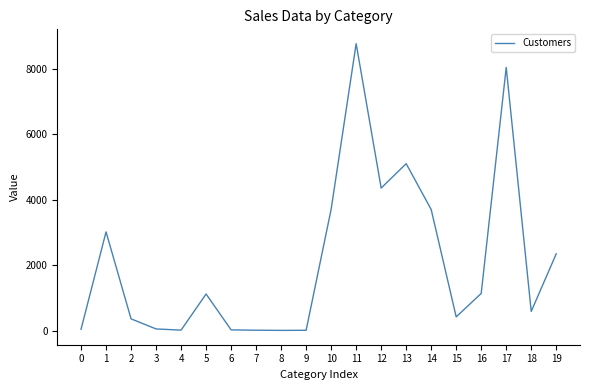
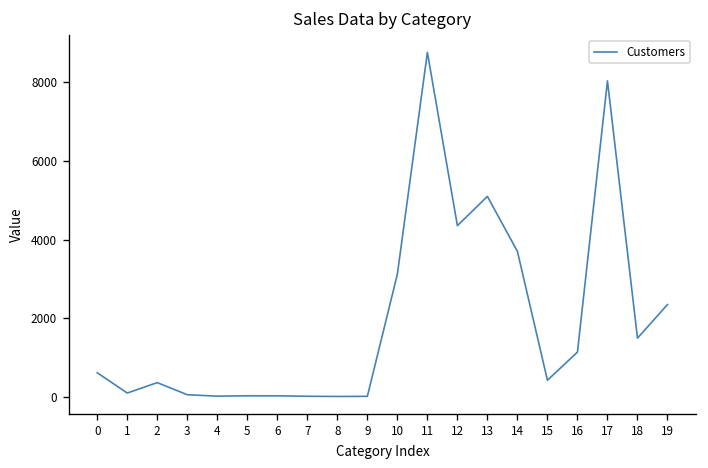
0: 0 -> 600
1: 3000 -> 100
5: 1100 -> 0
10: 3700 -> 3100
18: 600 -> 1500
